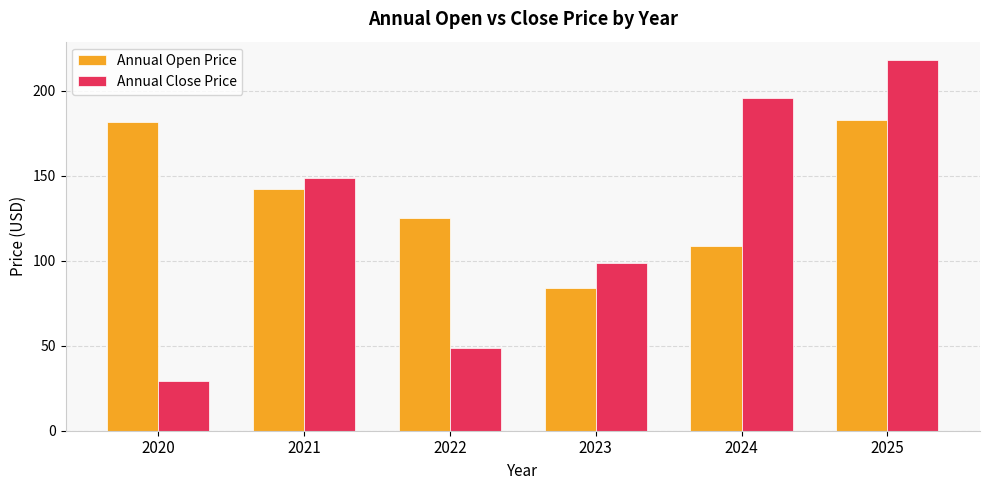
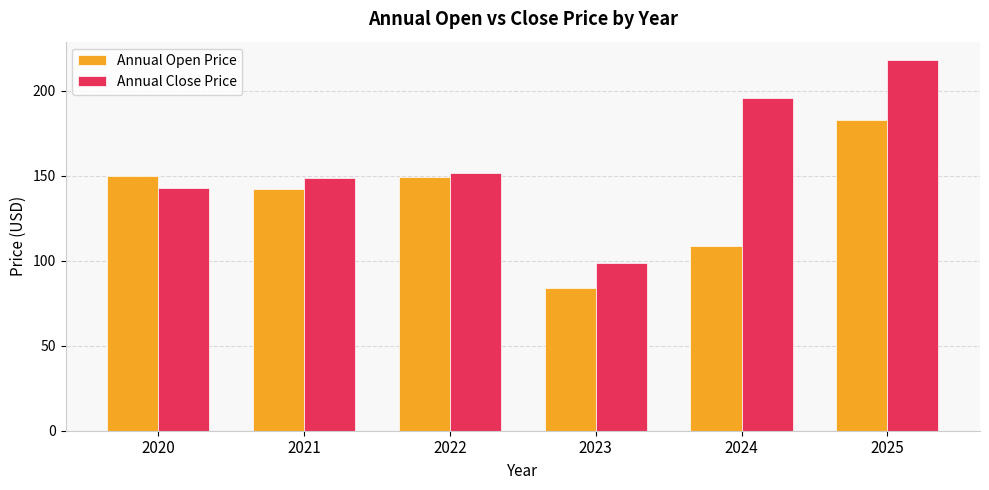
Annual Open Price, 2020: 182 -> 150
Annual Close Price, 2020: 29 -> 143
Annual Open Price, 2022: 125 -> 150
Annual Close Price, 2022: 49 -> 152
